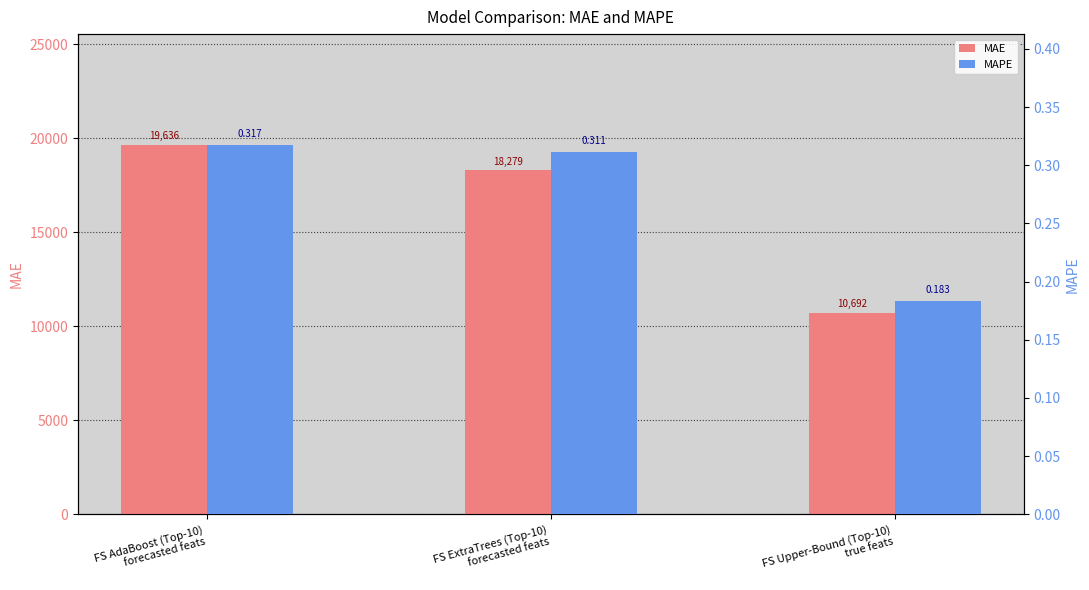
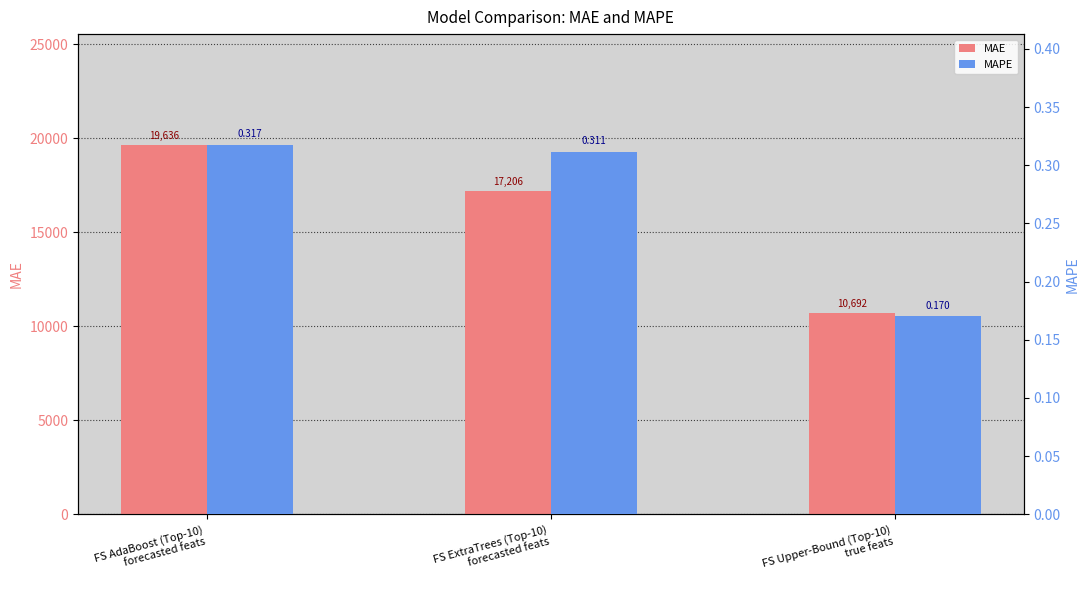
MAE, FS ExtraTrees (Top-10) forecasted feats: 18,279 -> 17,206
MAPE, FS Upper-Bound (Top-10) true feats: 0.183 -> 0.170
